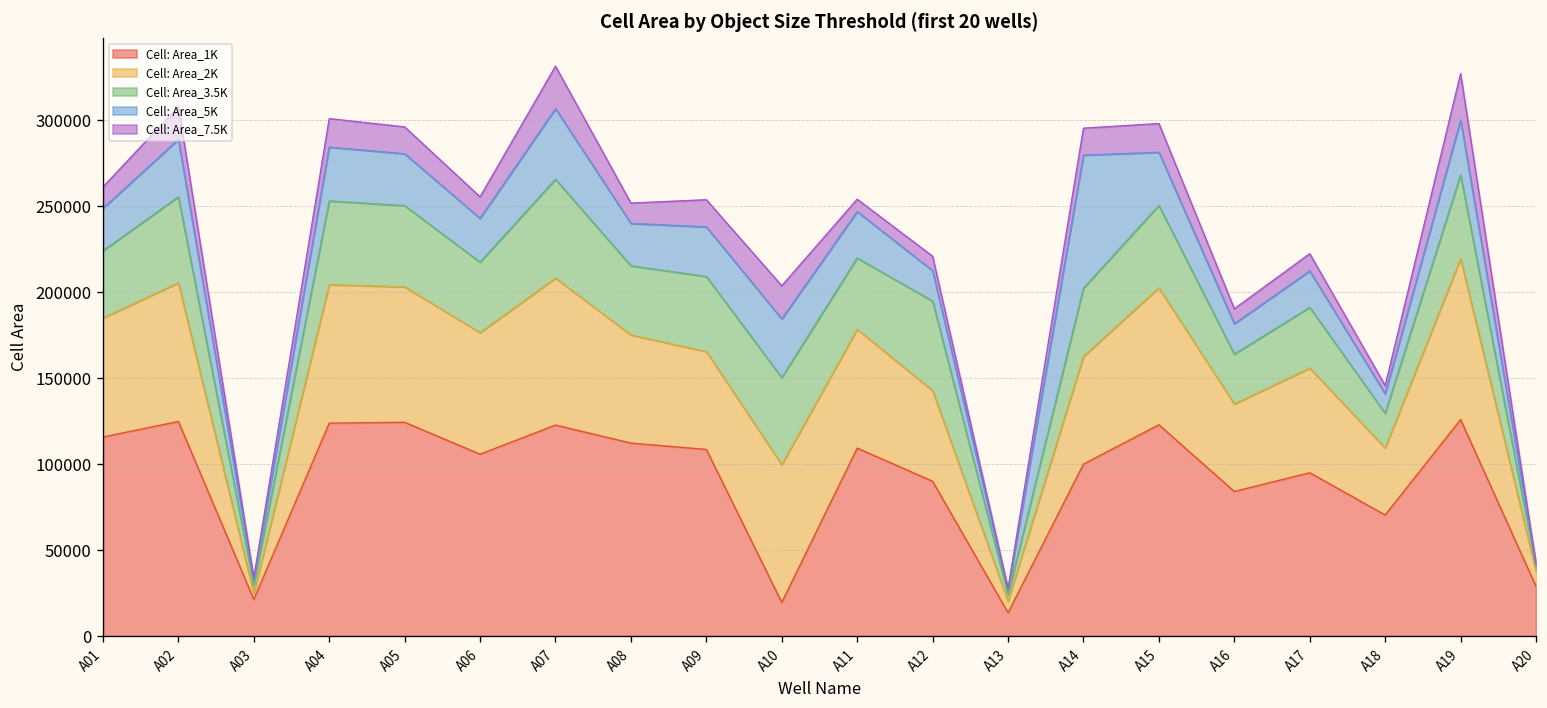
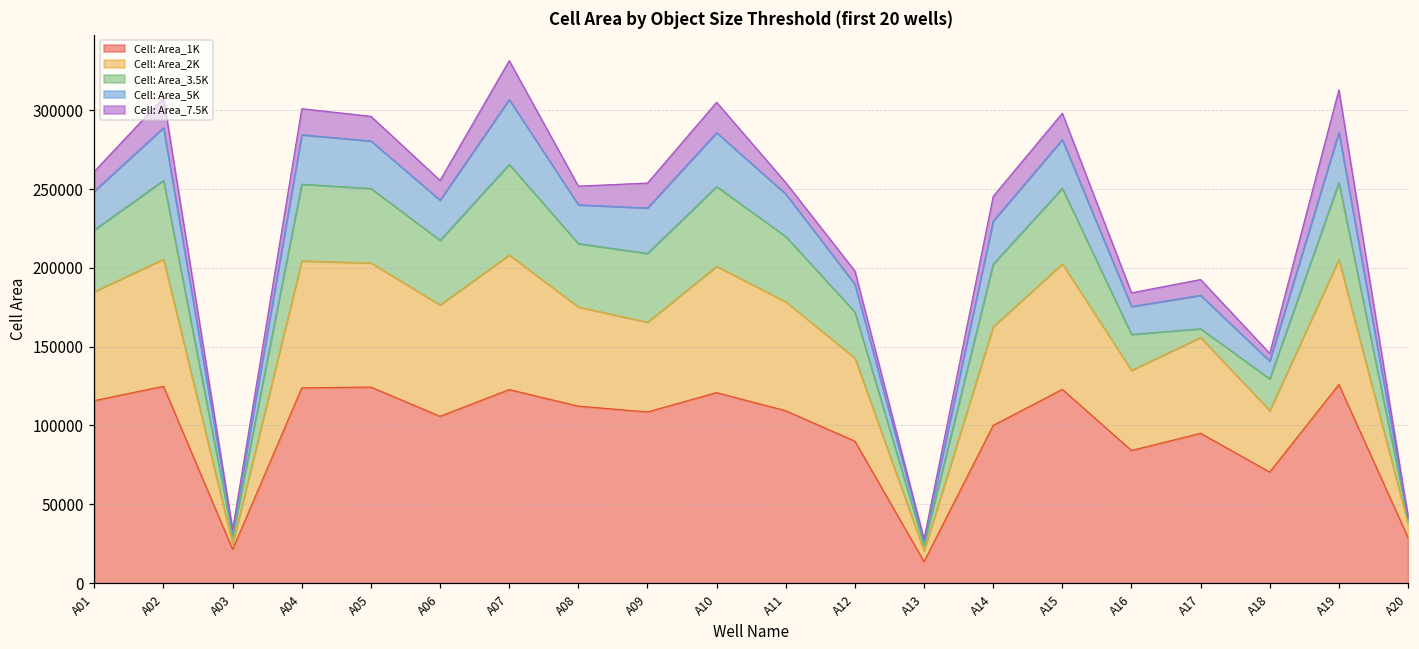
Cell: Area_1K, A10: 20000 -> 121000
Cell: Area_3.5K, A12: 52000 -> 29000
Cell: Area_5K, A14: 77000 -> 27000
Cell: Area_3.5K, A16: 29000 -> 23000
Cell: Area_3.5K, A17: 35000 -> 6000
Cell: Area_2K, A19: 93000 -> 79000
